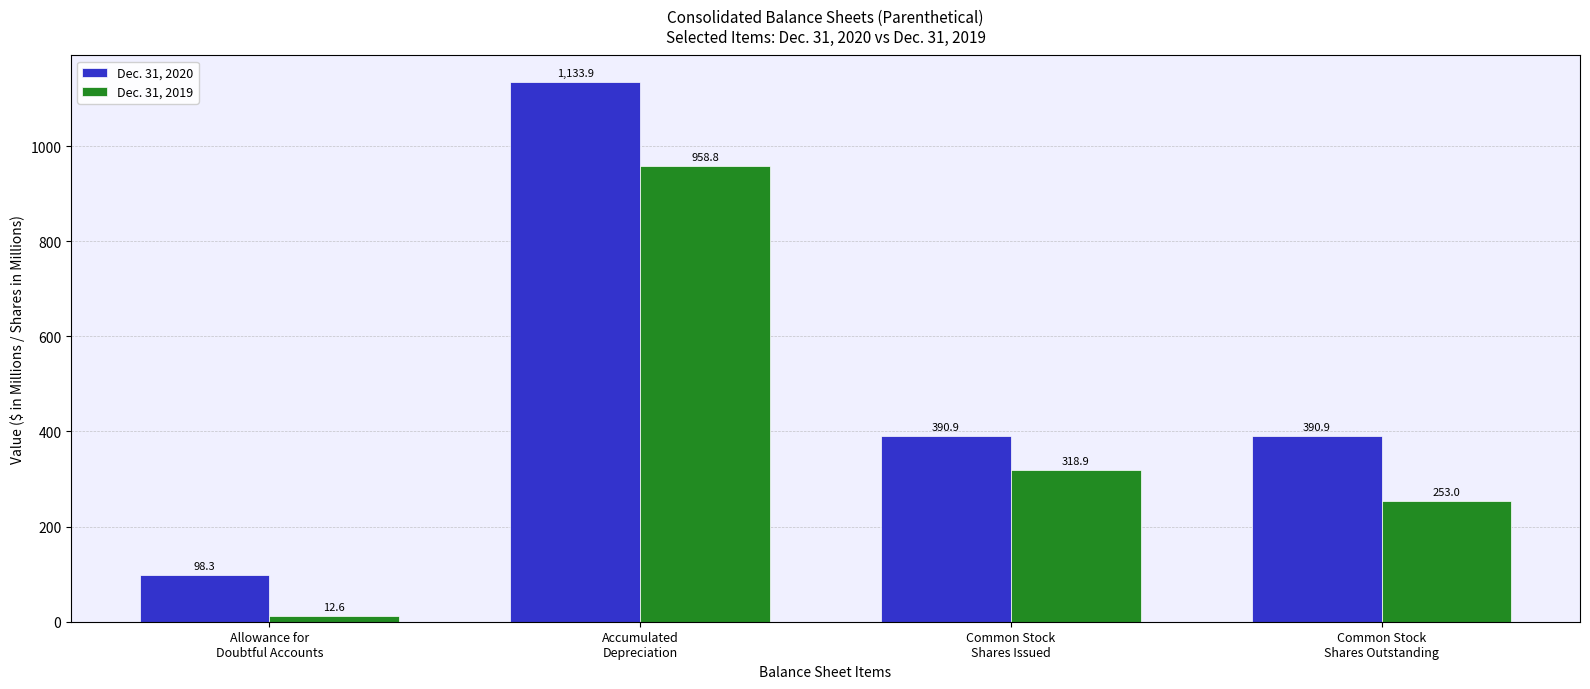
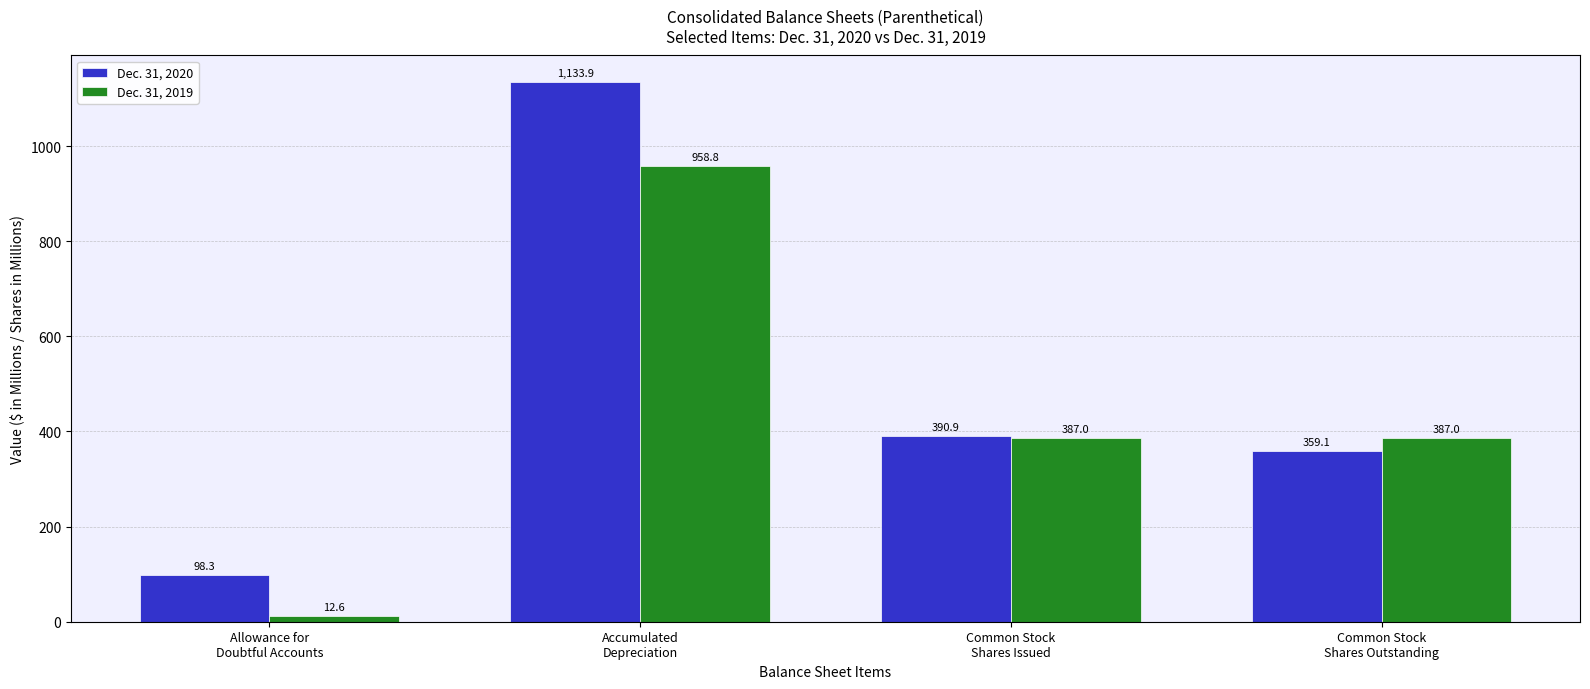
Dec. 31, 2019, Common Stock Shares Issued: 318.9 -> 387.0
Dec. 31, 2020, Common Stock Shares Outstanding: 390.9 -> 359.1
Dec. 31, 2019, Common Stock Shares Outstanding: 253.0 -> 387.0
